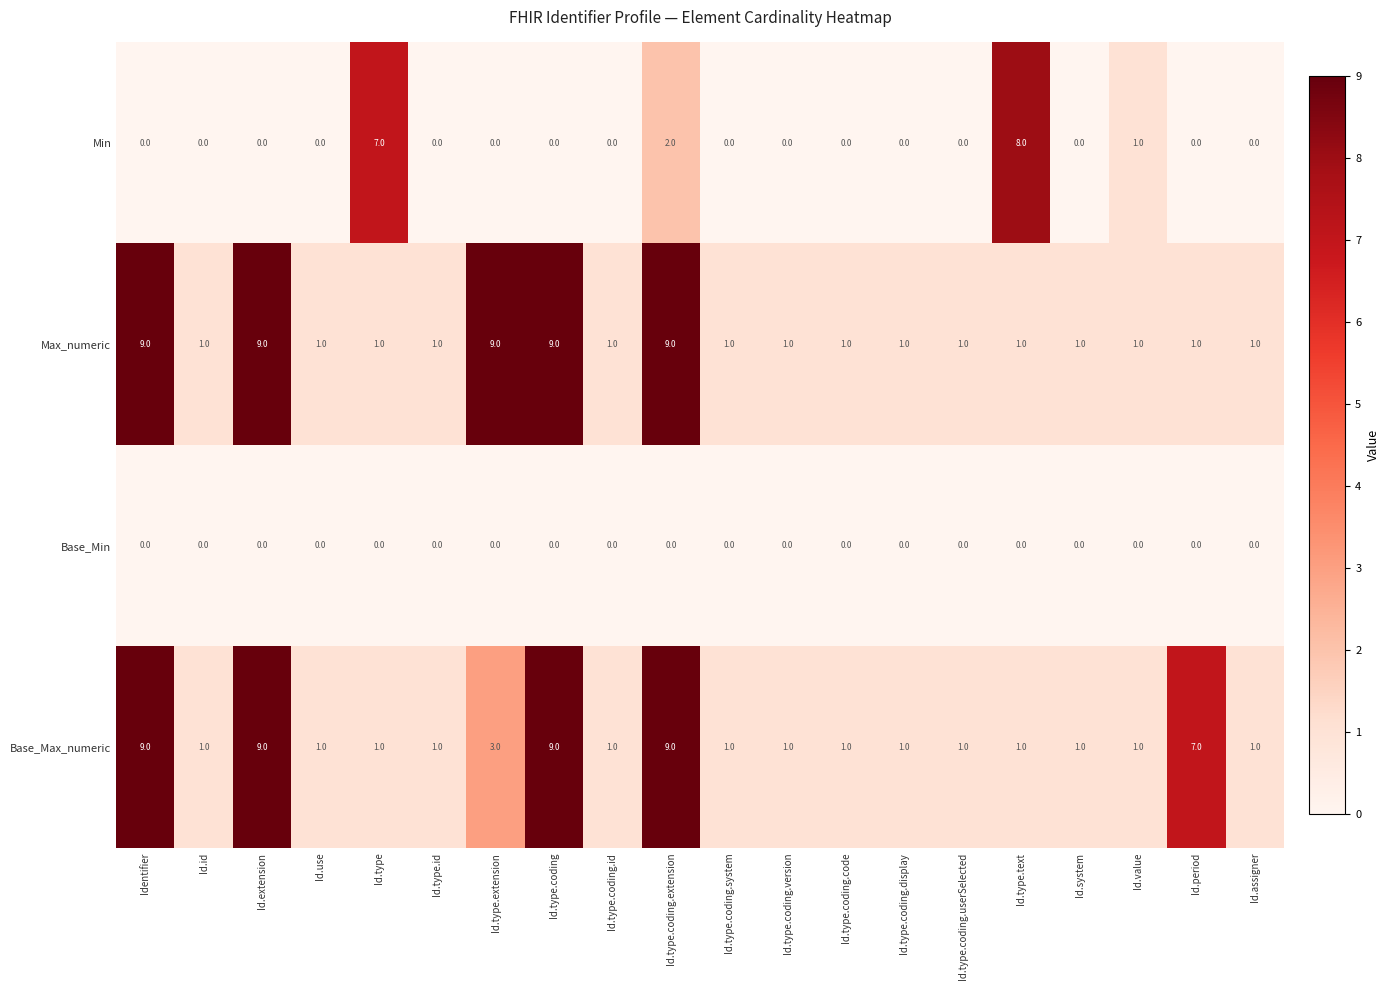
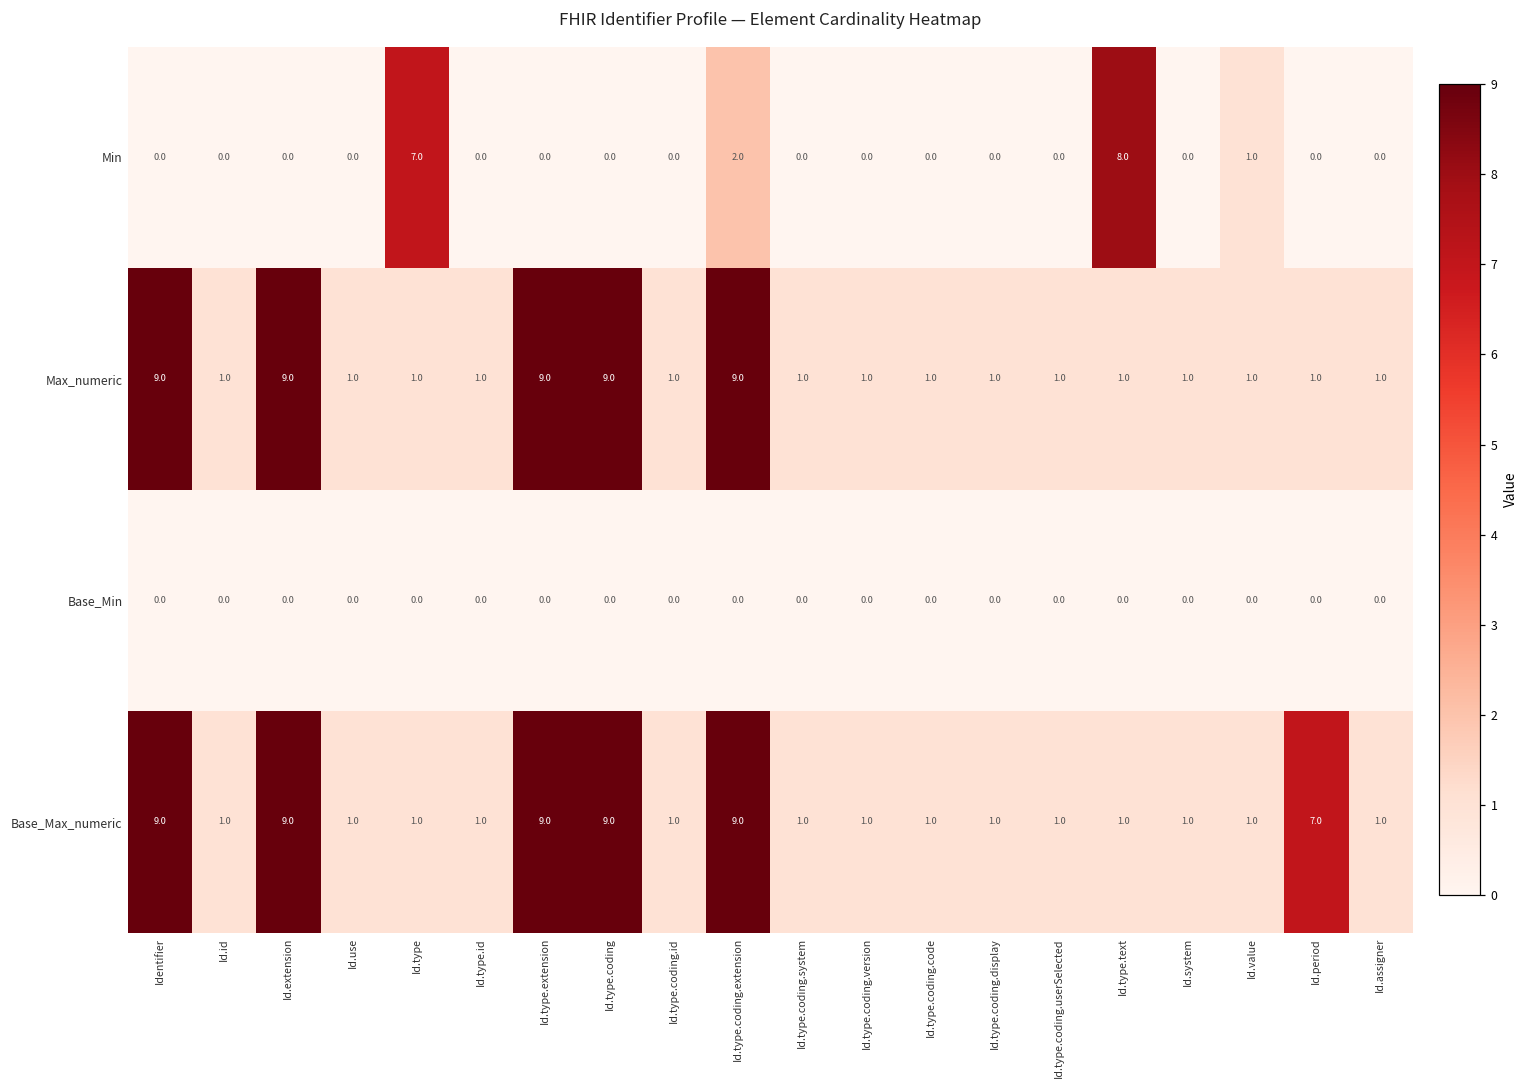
Base_Max_numeric, Id.type.extension: 3.0 -> 9.0
